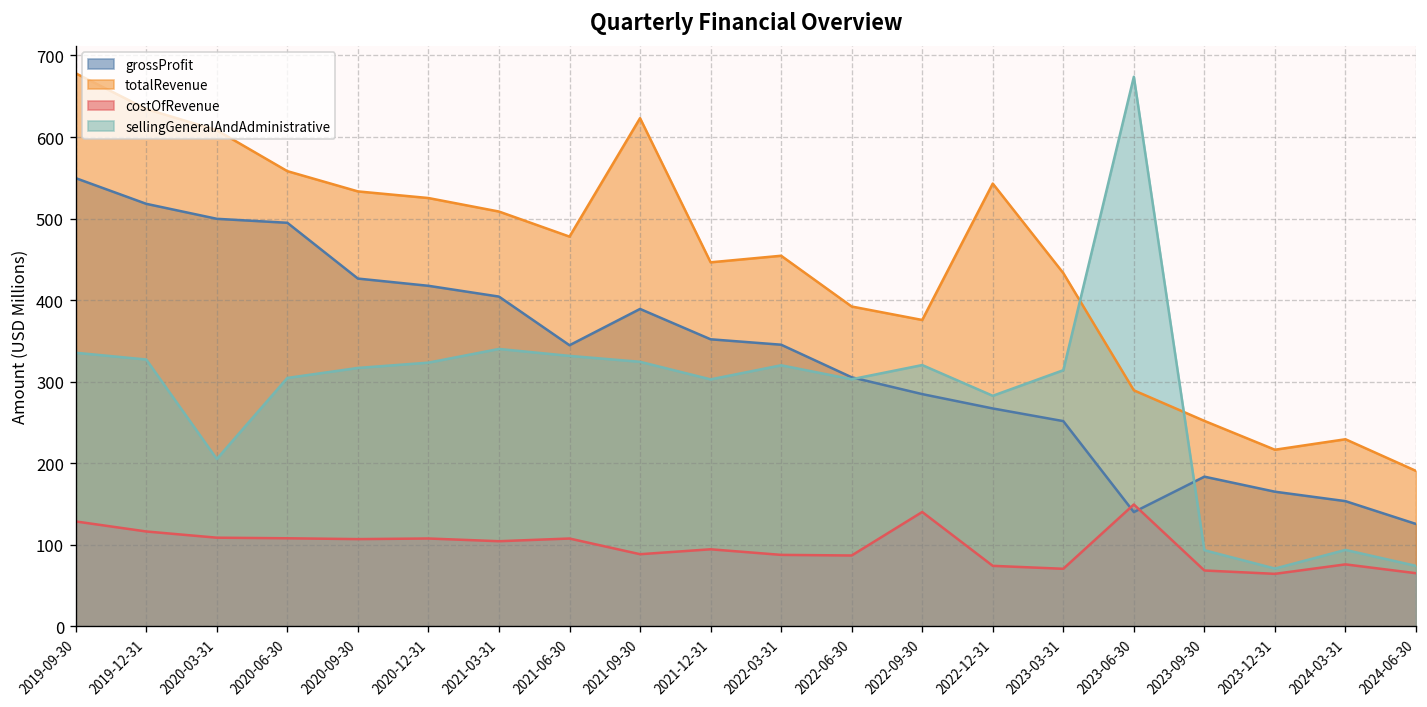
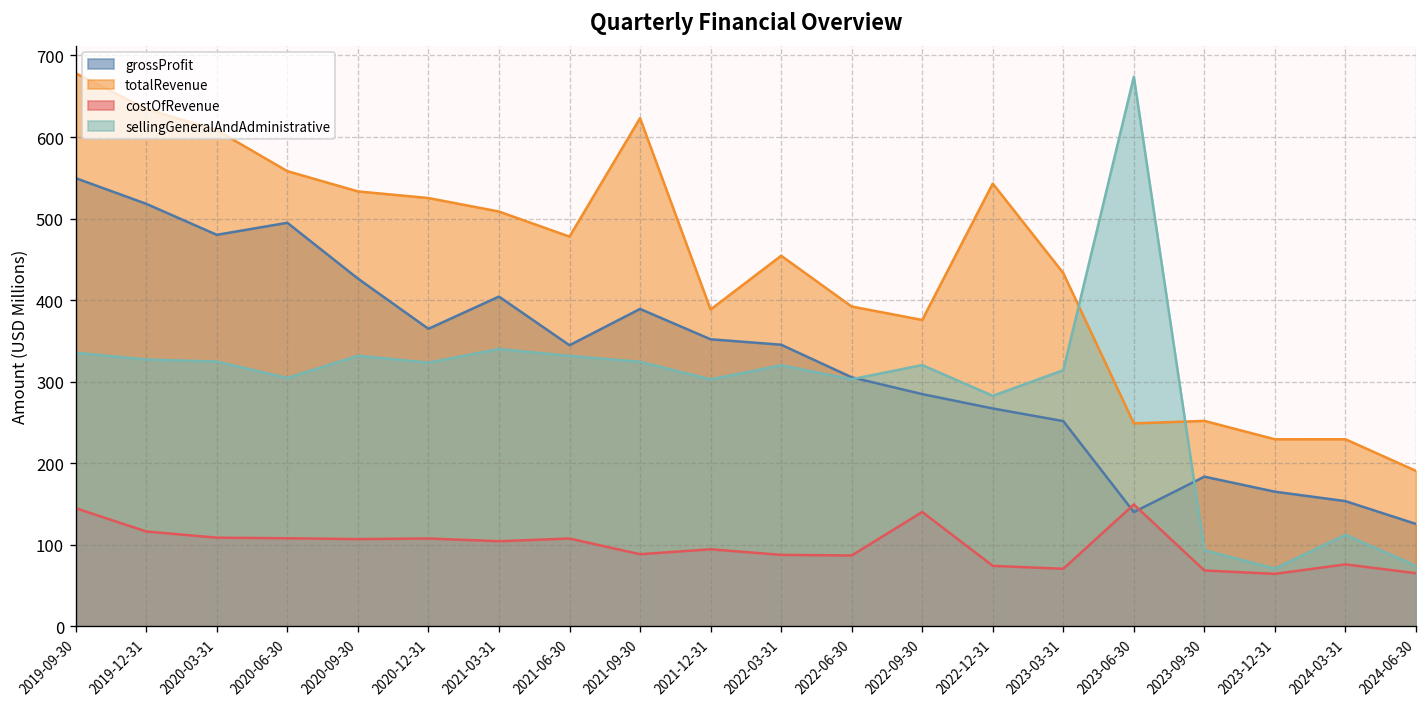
costOfRevenue, 2019-09-30: 130 -> 140
grossProfit, 2020-03-31: 500 -> 480
sellingGeneralAndAdministrative, 2020-03-31: 210 -> 320
sellingGeneralAndAdministrative, 2020-09-30: 320 -> 330
grossProfit, 2020-12-31: 420 -> 360
totalRevenue, 2021-12-31: 450 -> 390
totalRevenue, 2023-06-30: 290 -> 250
totalRevenue, 2023-12-31: 220 -> 230
sellingGeneralAndAdministrative, 2024-03-31: 90 -> 110
